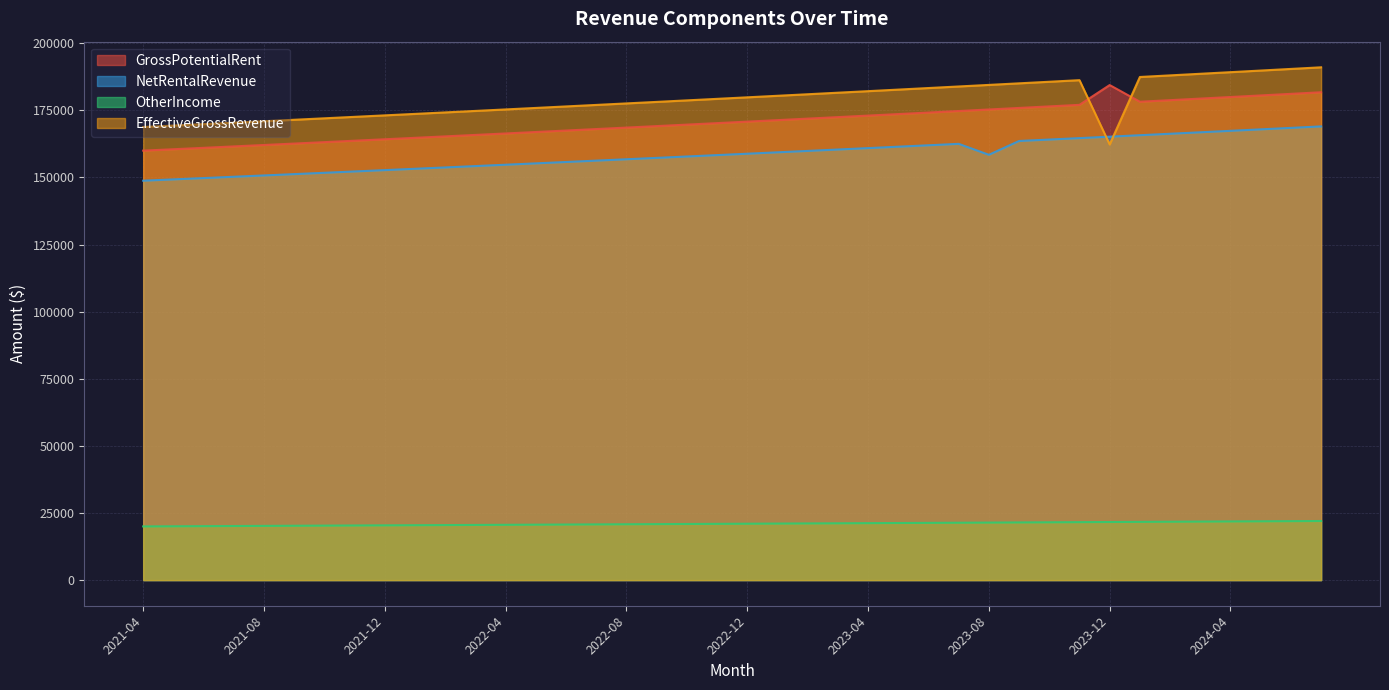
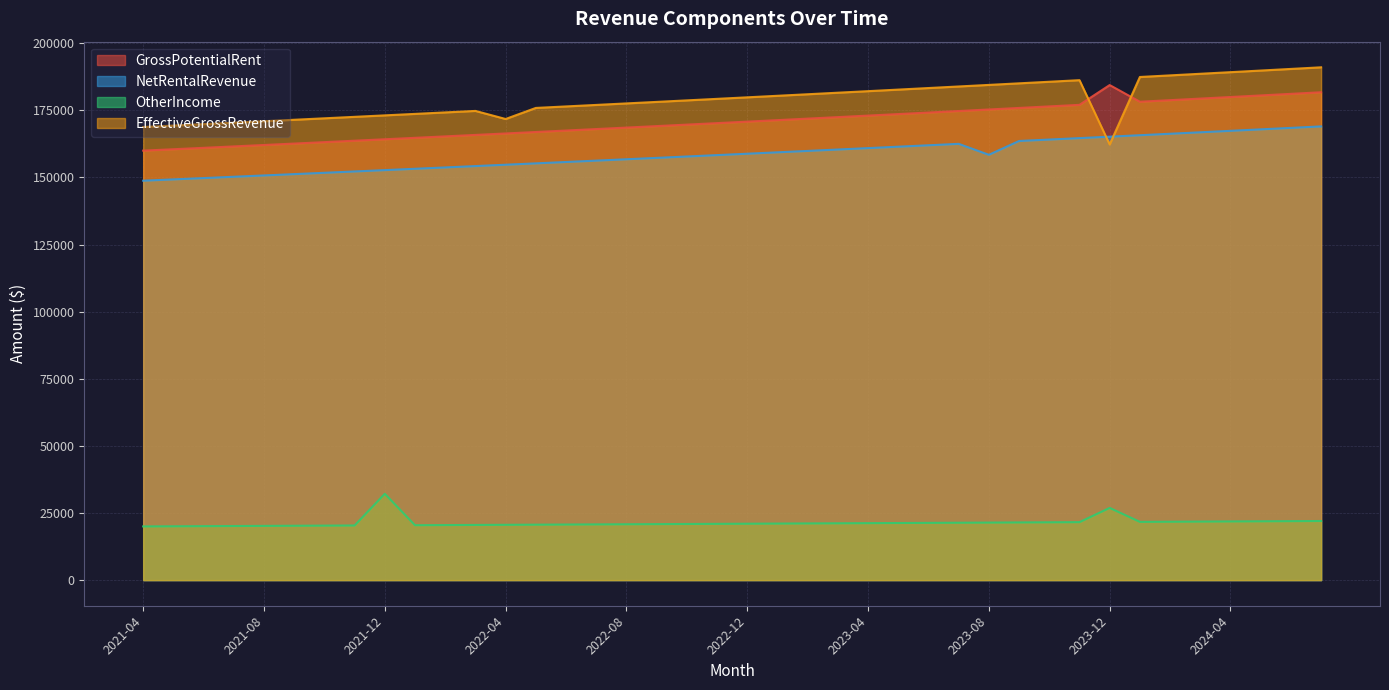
OtherIncome, 2021-12: 20000 -> 32000
EffectiveGrossRevenue, 2022-04: 175000 -> 172000
OtherIncome, 2023-12: 22000 -> 27000
